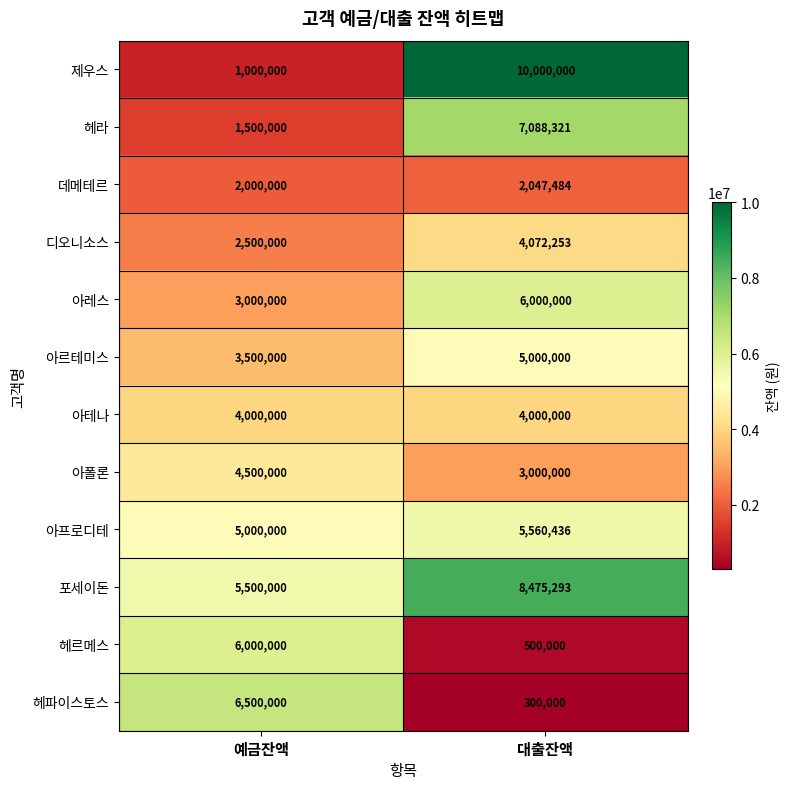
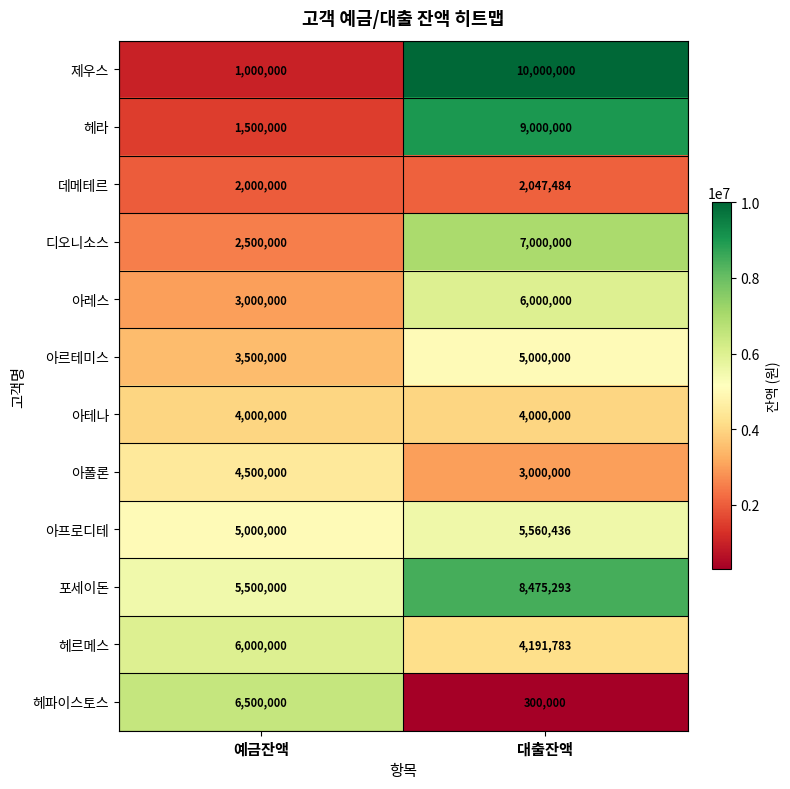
헤라, 대출잔액: 7,088,321 -> 9,000,000
디오니소스, 대출잔액: 4,072,253 -> 7,000,000
헤르메스, 대출잔액: 500,000 -> 4,191,783
